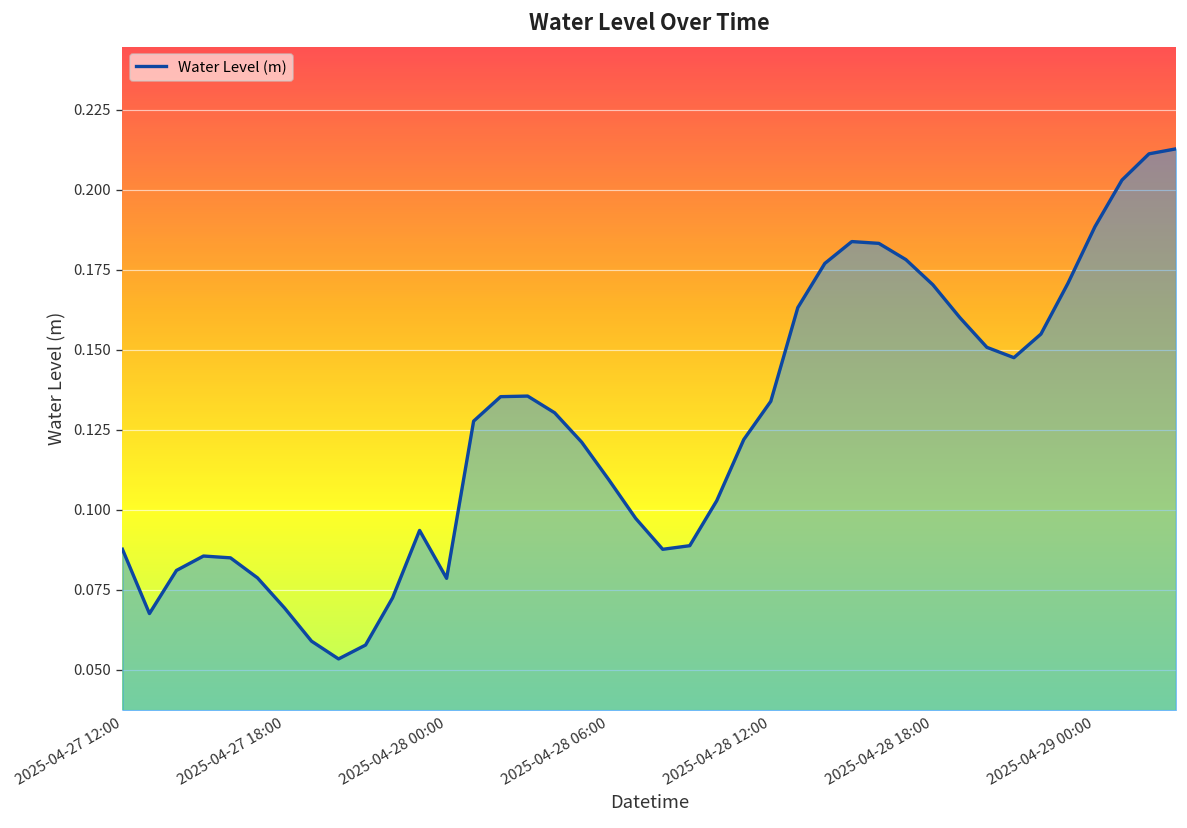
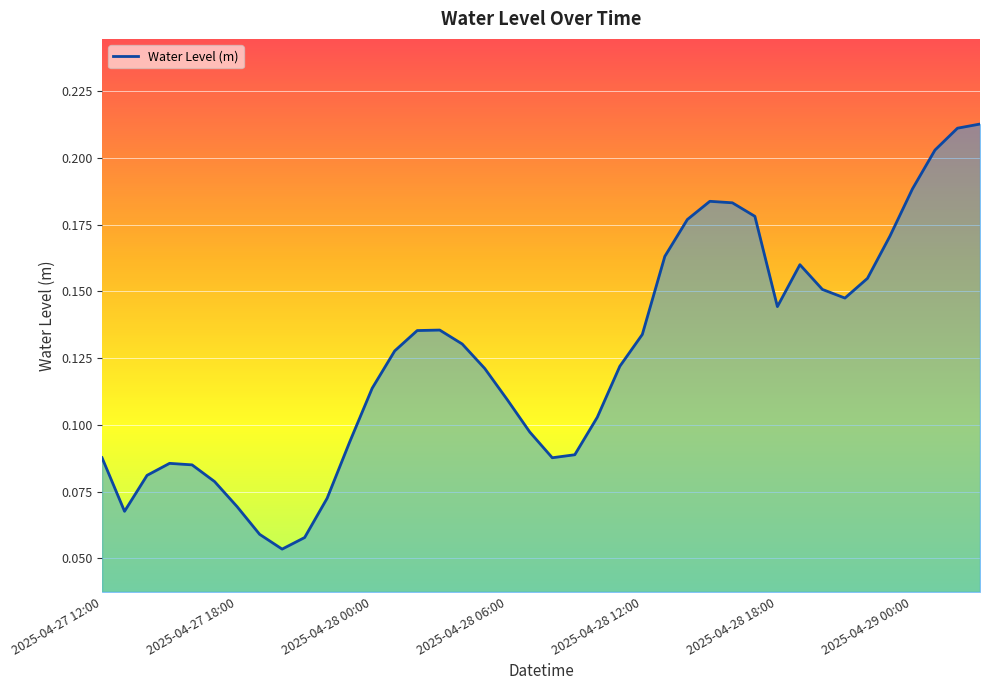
2025-04-28 00:00: 0.079 -> 0.114
2025-04-28 18:00: 0.170 -> 0.144
